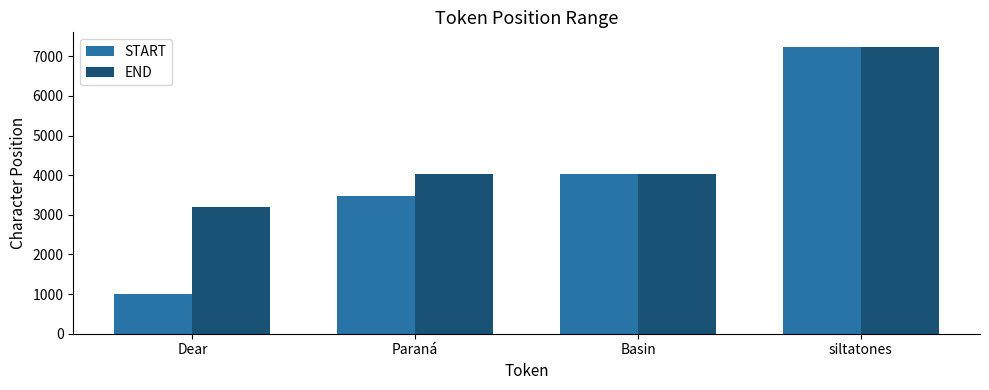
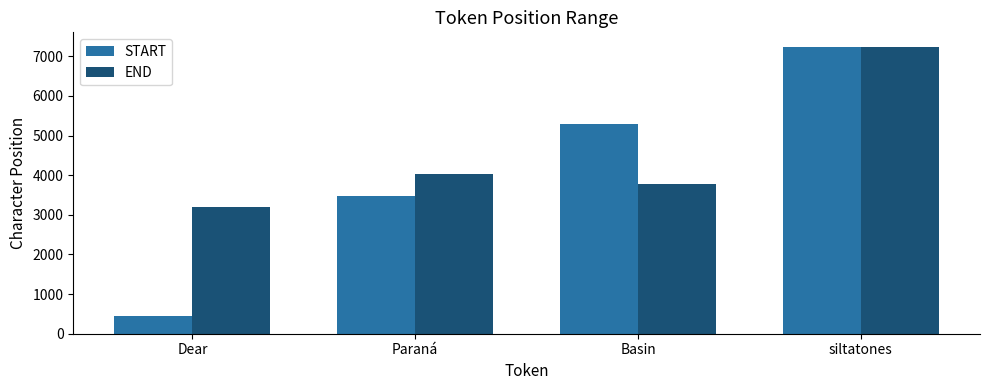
START, Dear: 1000 -> 400
START, Basin: 4000 -> 5300
END, Basin: 4000 -> 3800
